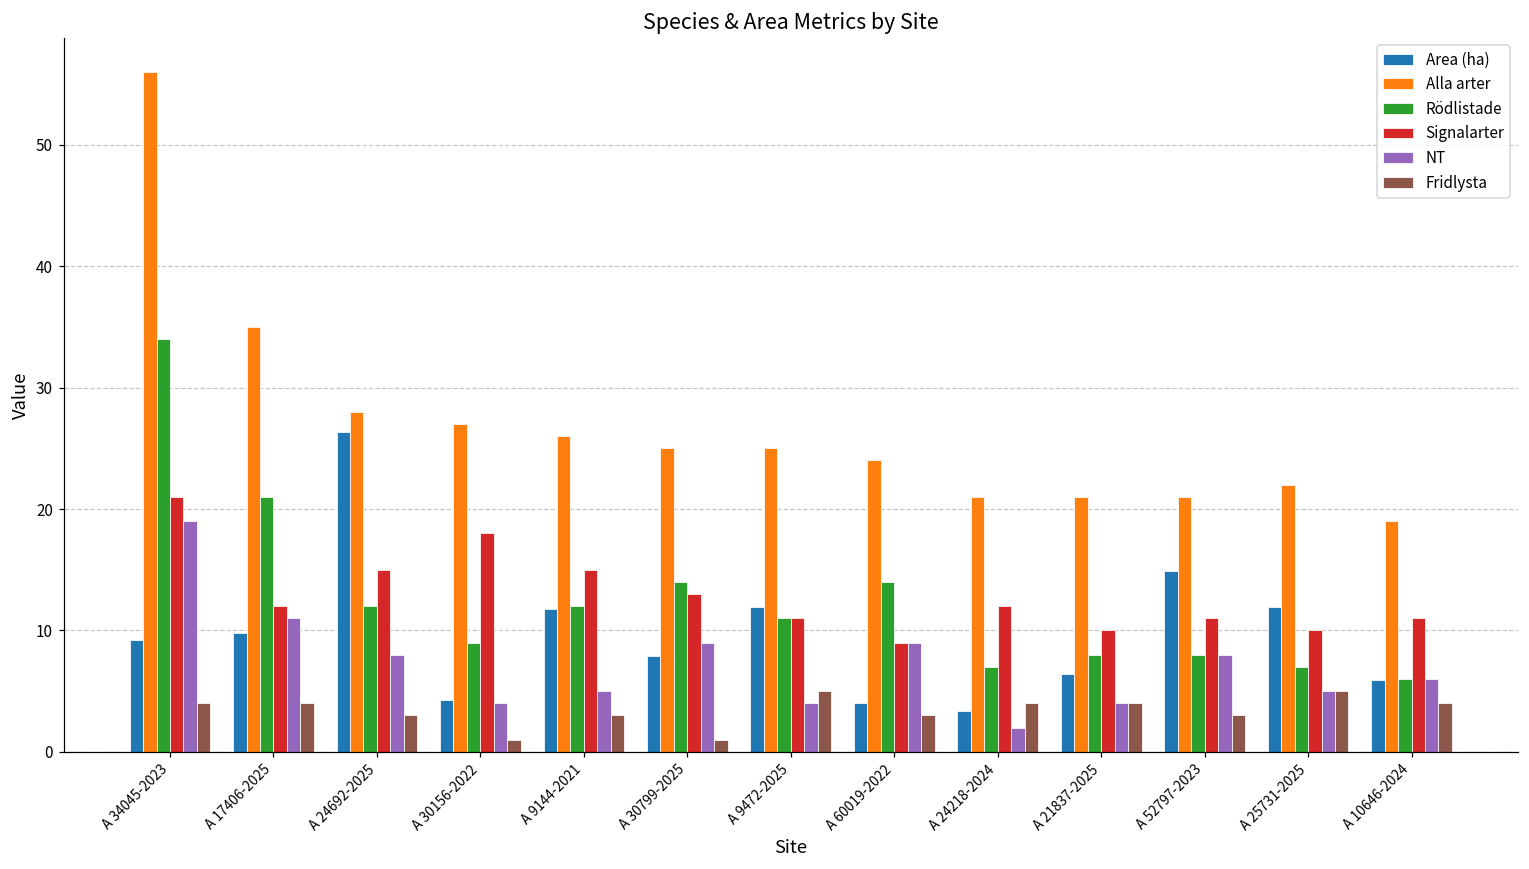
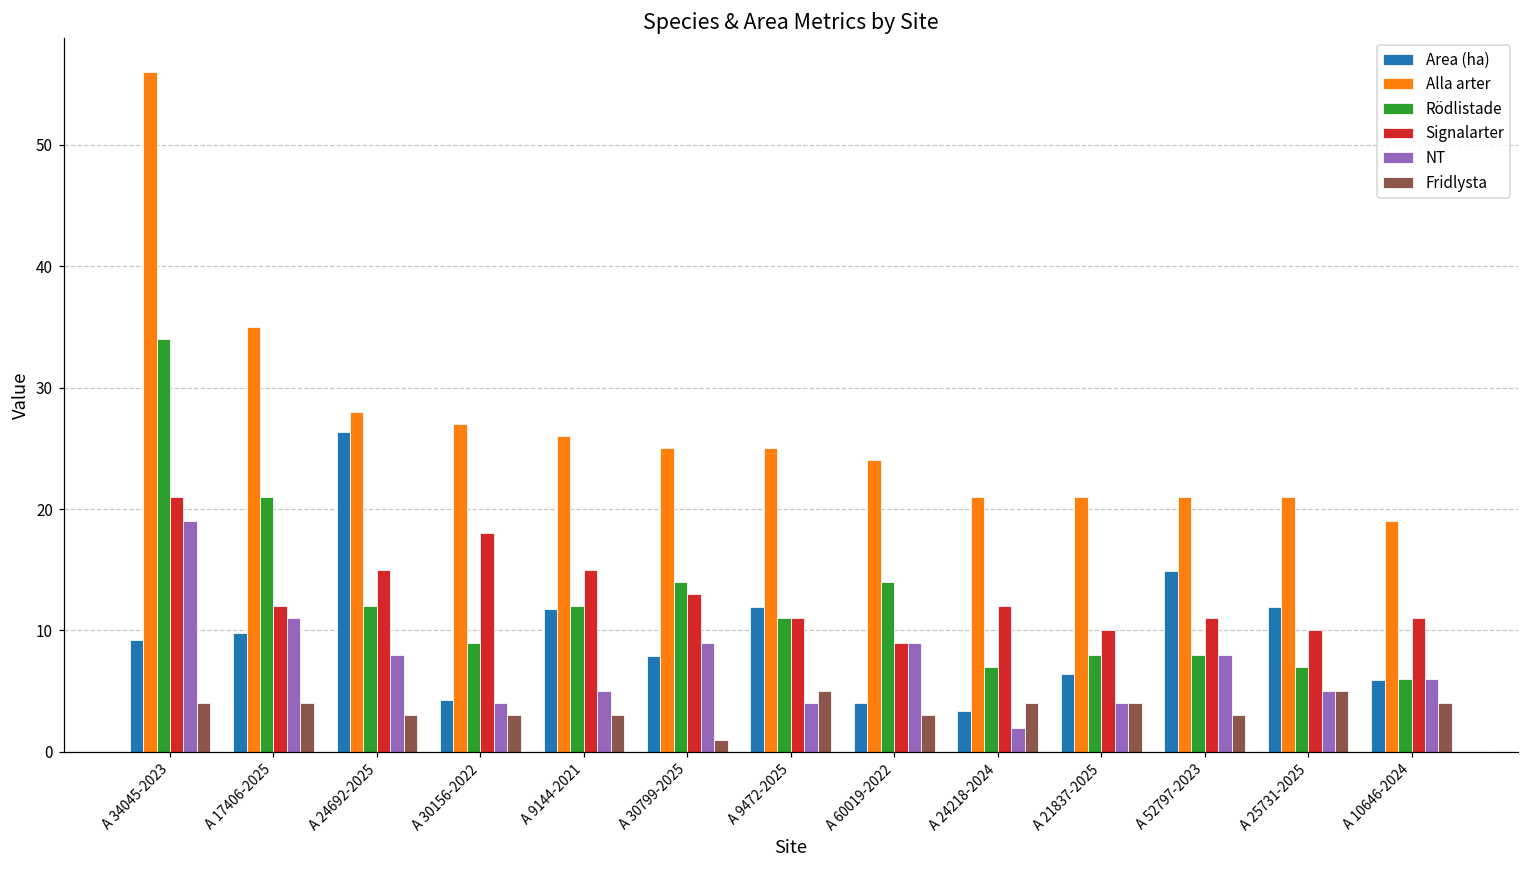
Fridlysta, A 30156-2022: 1 -> 3
Alla arter, A 25731-2025: 22 -> 21
